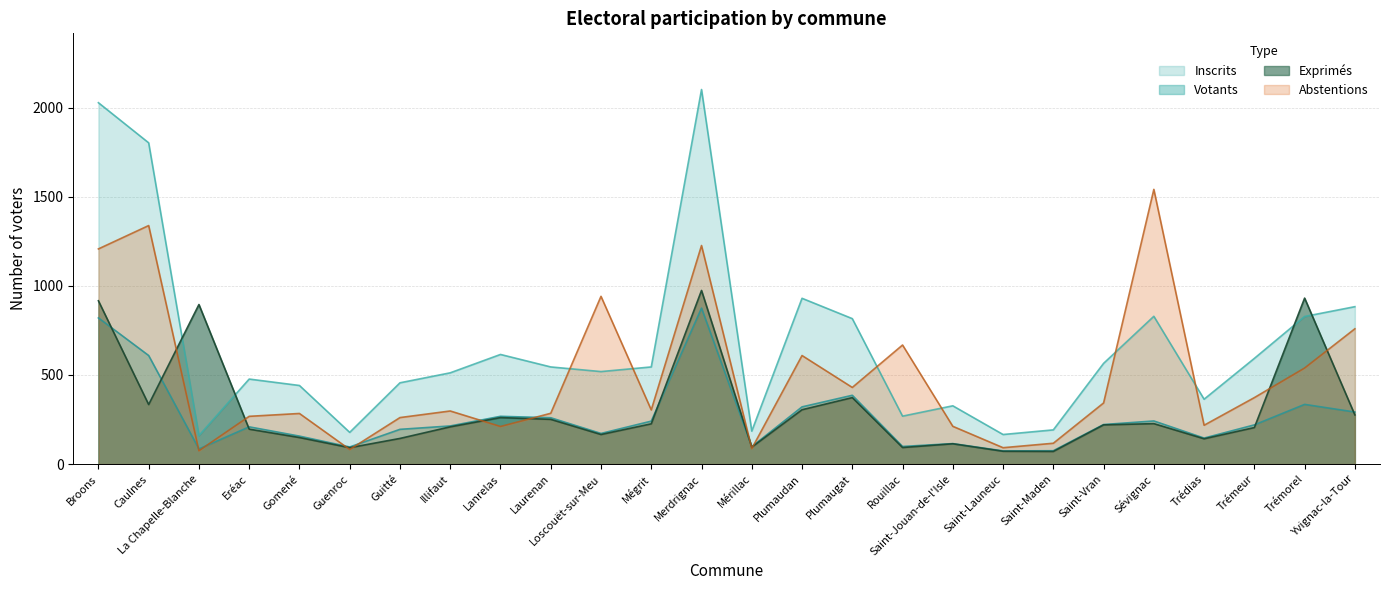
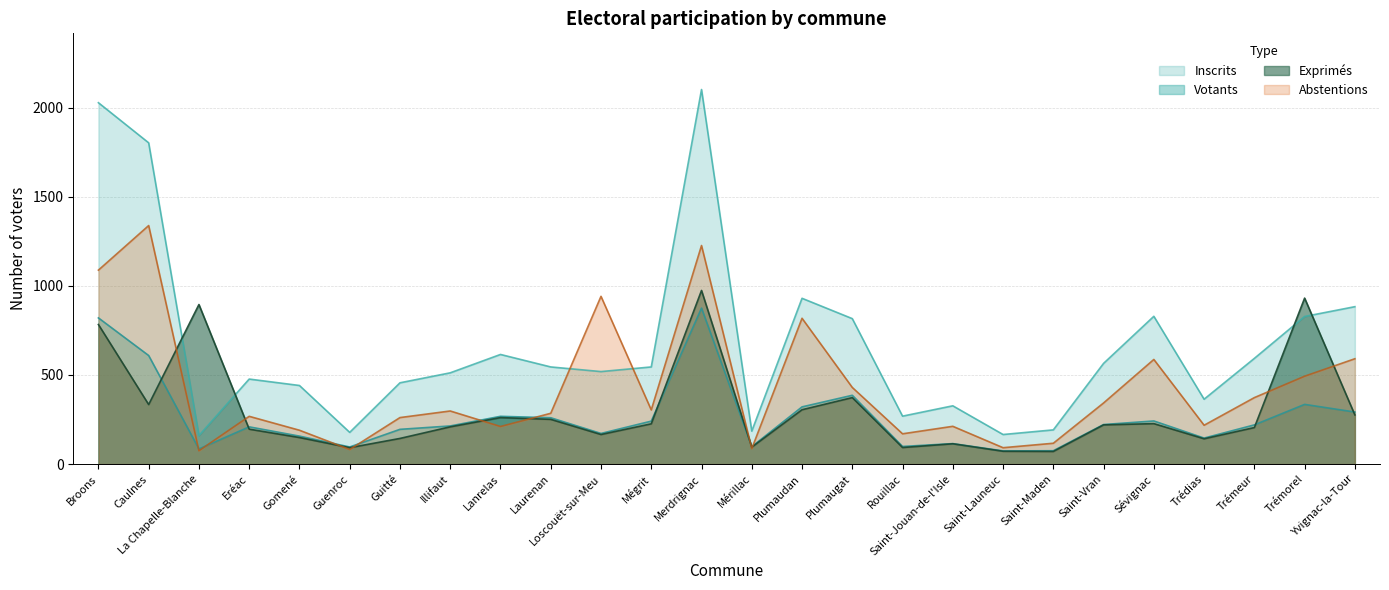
Exprimés, Broons: 920 -> 780
Abstentions, Broons: 1210 -> 1090
Abstentions, Gomené: 280 -> 190
Abstentions, Plumaudan: 610 -> 820
Abstentions, Rouillac: 670 -> 170
Abstentions, Sévignac: 1540 -> 590
Abstentions, Trémorel: 540 -> 490
Abstentions, Yvignac-la-Tour: 760 -> 590
